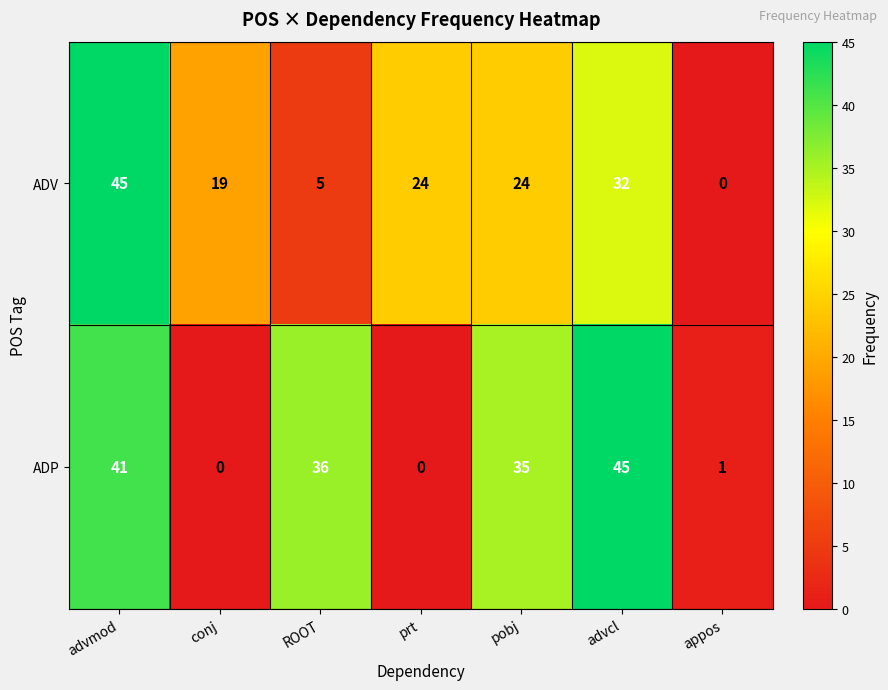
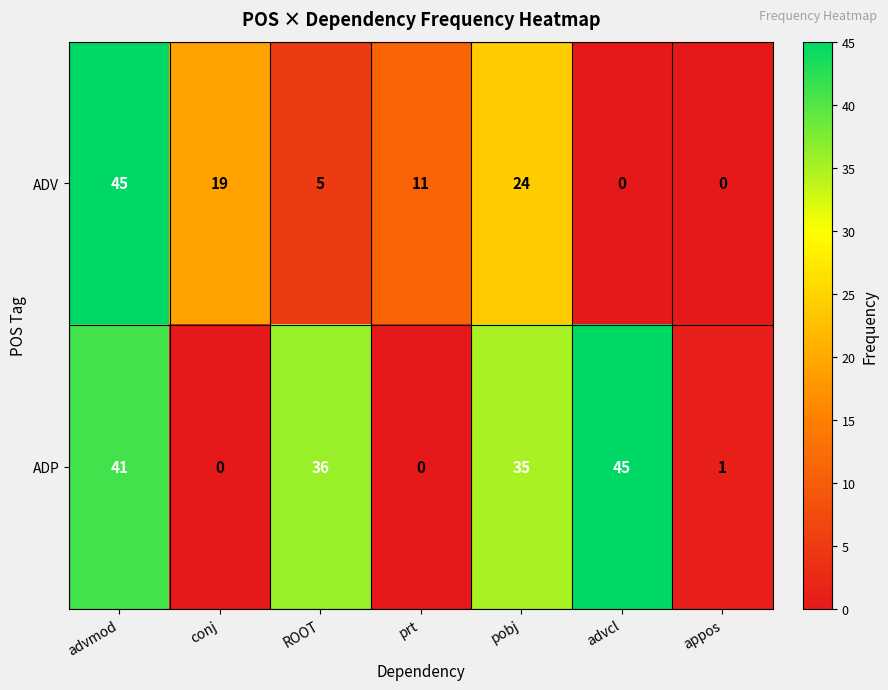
ADV, prt: 24 -> 11
ADV, advcl: 32 -> 0
